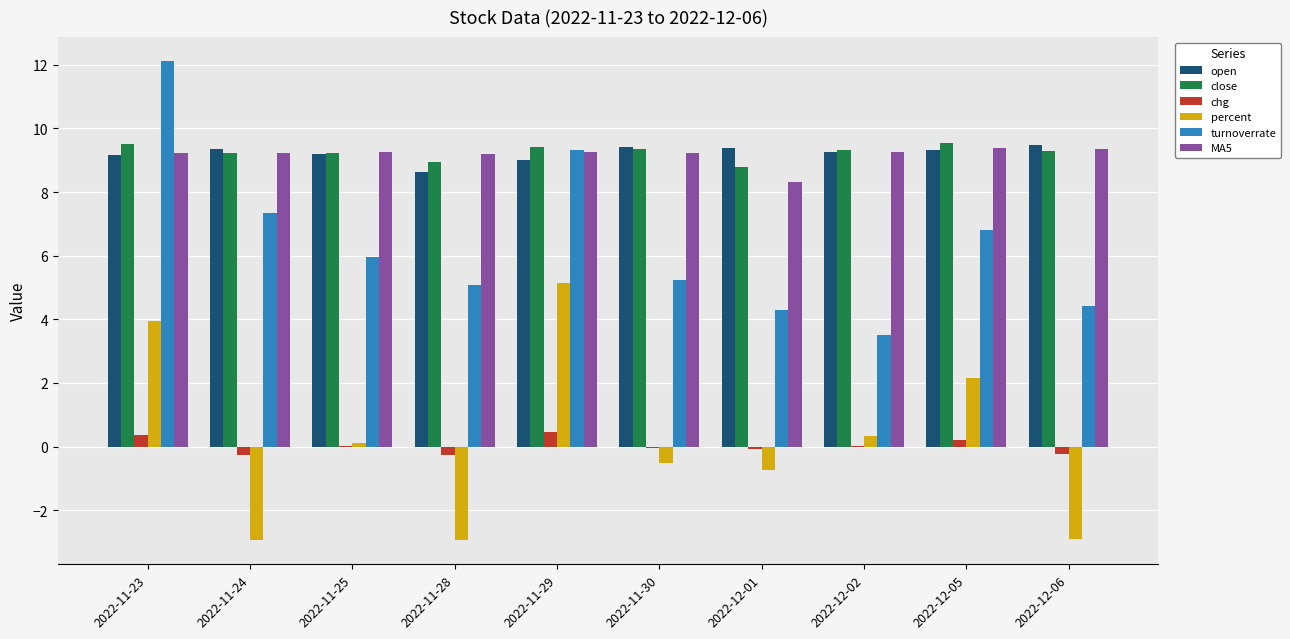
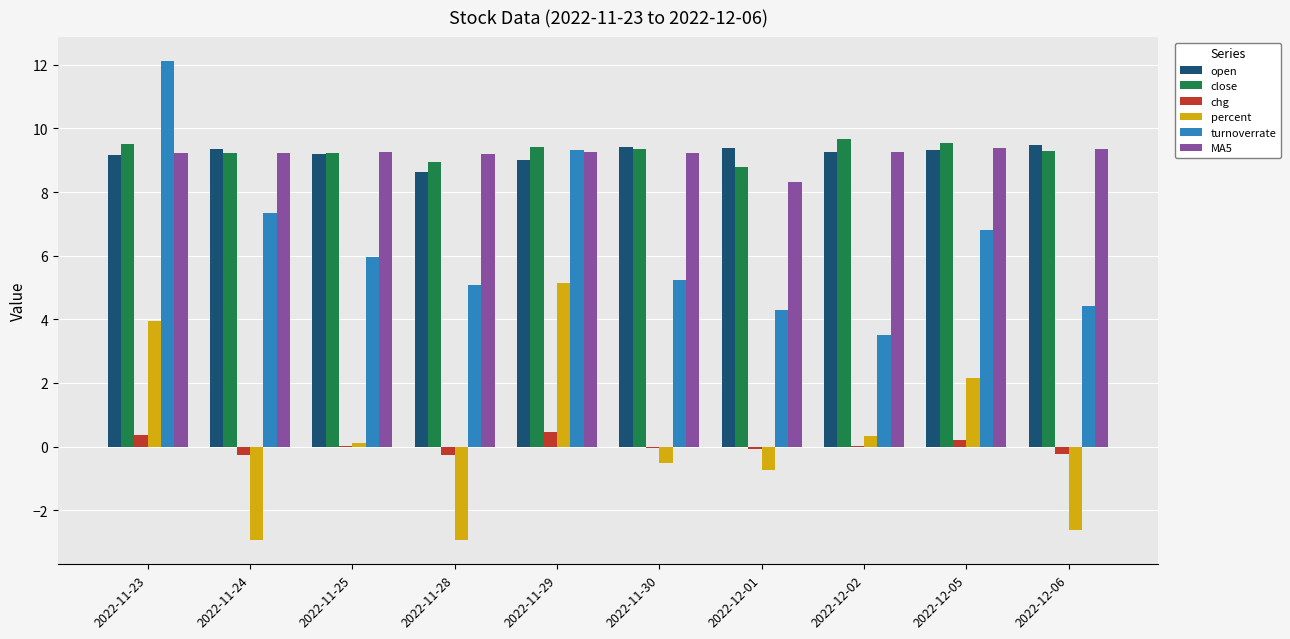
close, 2022-12-02: 9.3 -> 9.7
percent, 2022-12-06: -2.9 -> -2.6
